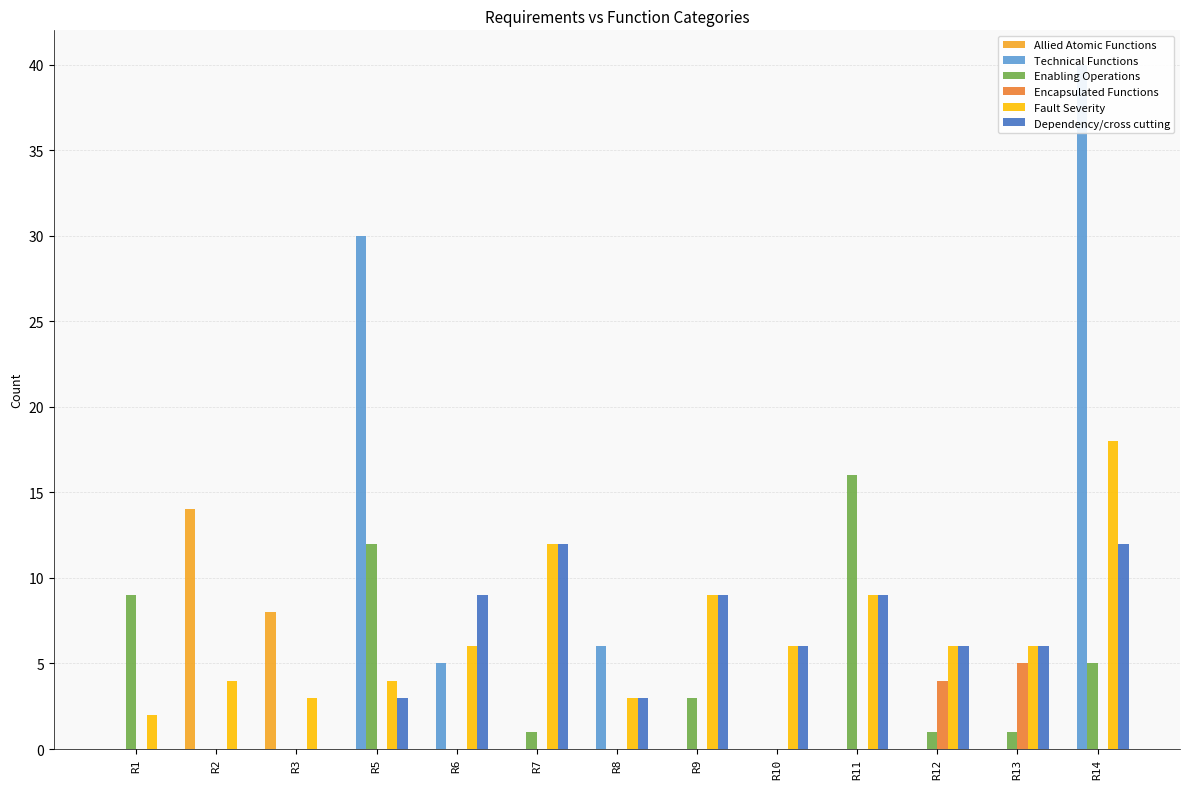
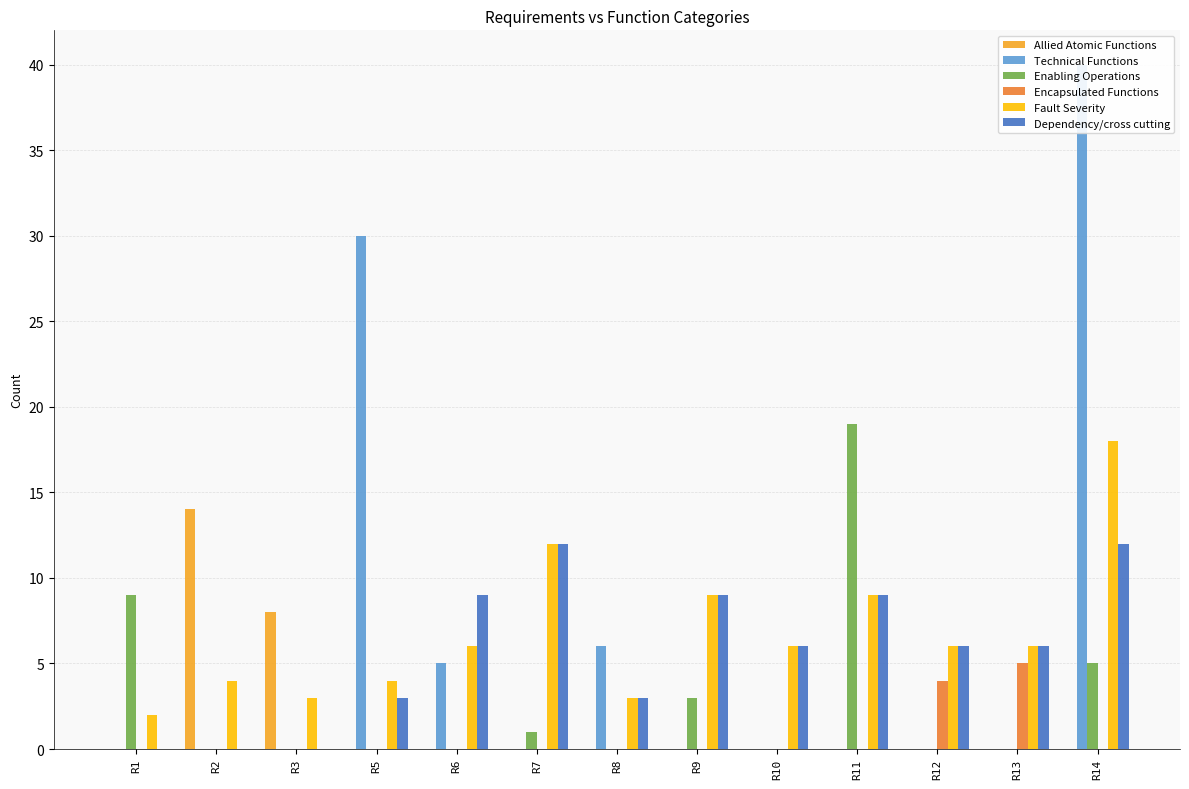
Enabling Operations, R5: 12 -> 0
Enabling Operations, R11: 16 -> 19
Enabling Operations, R12: 1 -> 0
Enabling Operations, R13: 1 -> 0
